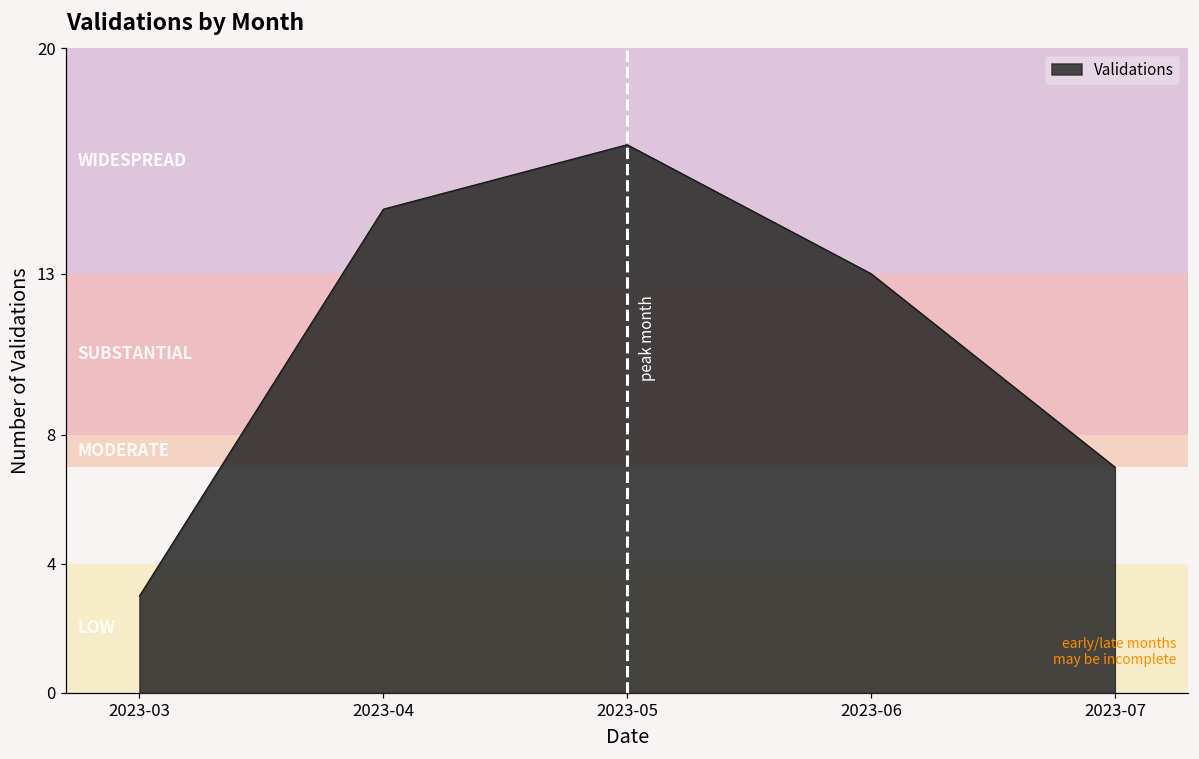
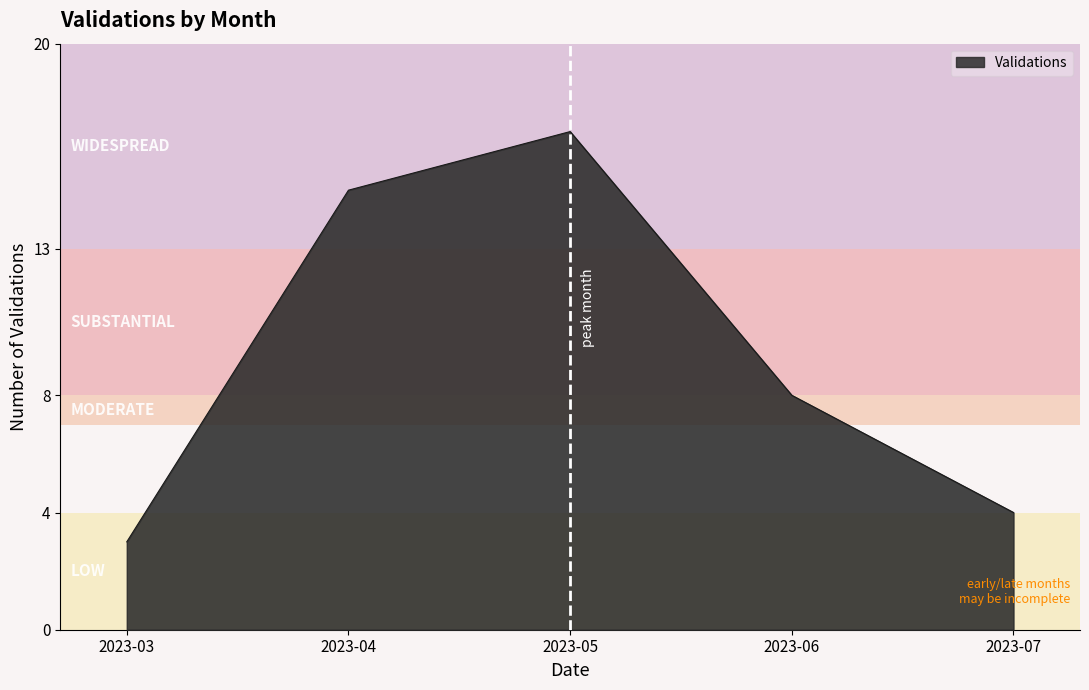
2023-06: 13 -> 8
2023-07: 7 -> 4
